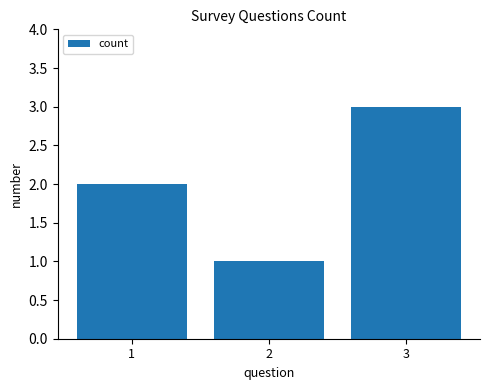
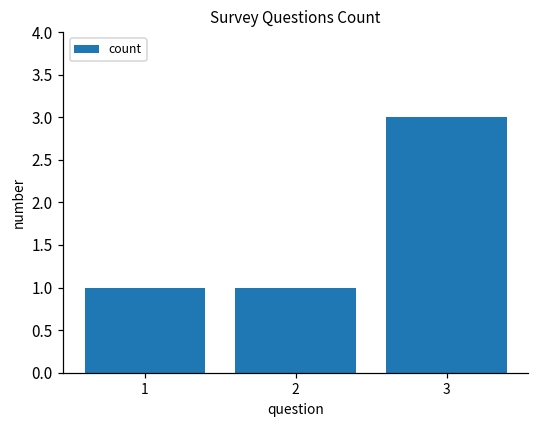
1: 2 -> 1
